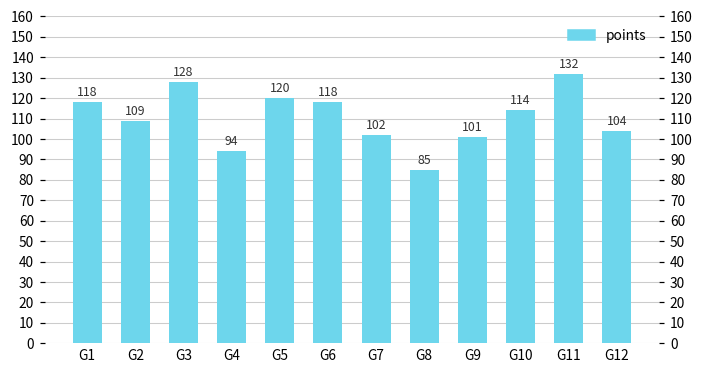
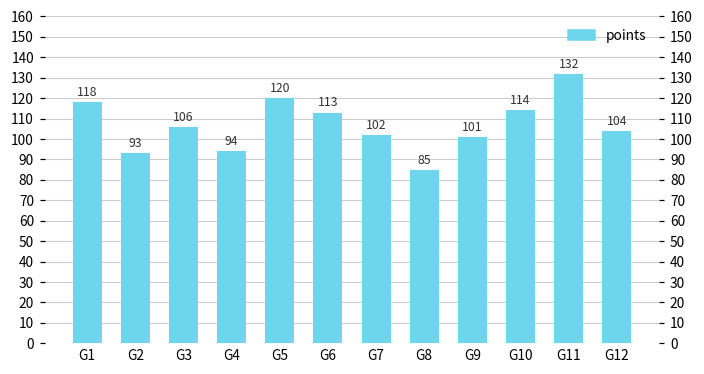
G2: 109 -> 93
G3: 128 -> 106
G6: 118 -> 113
